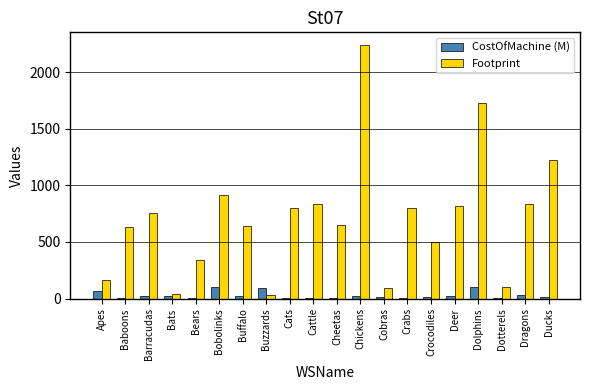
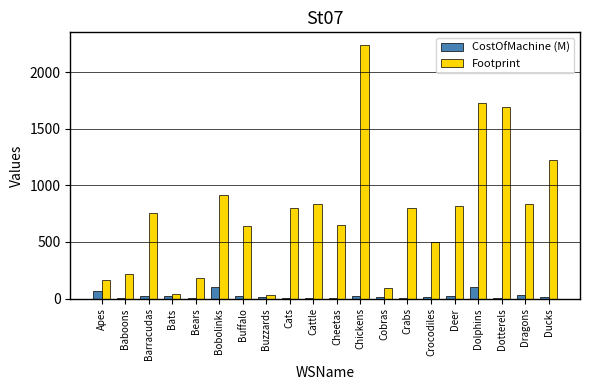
Footprint, Baboons: 630 -> 220
Footprint, Bears: 340 -> 180
CostOfMachine (M), Buzzards: 90 -> 20
Footprint, Dotterels: 100 -> 1690
